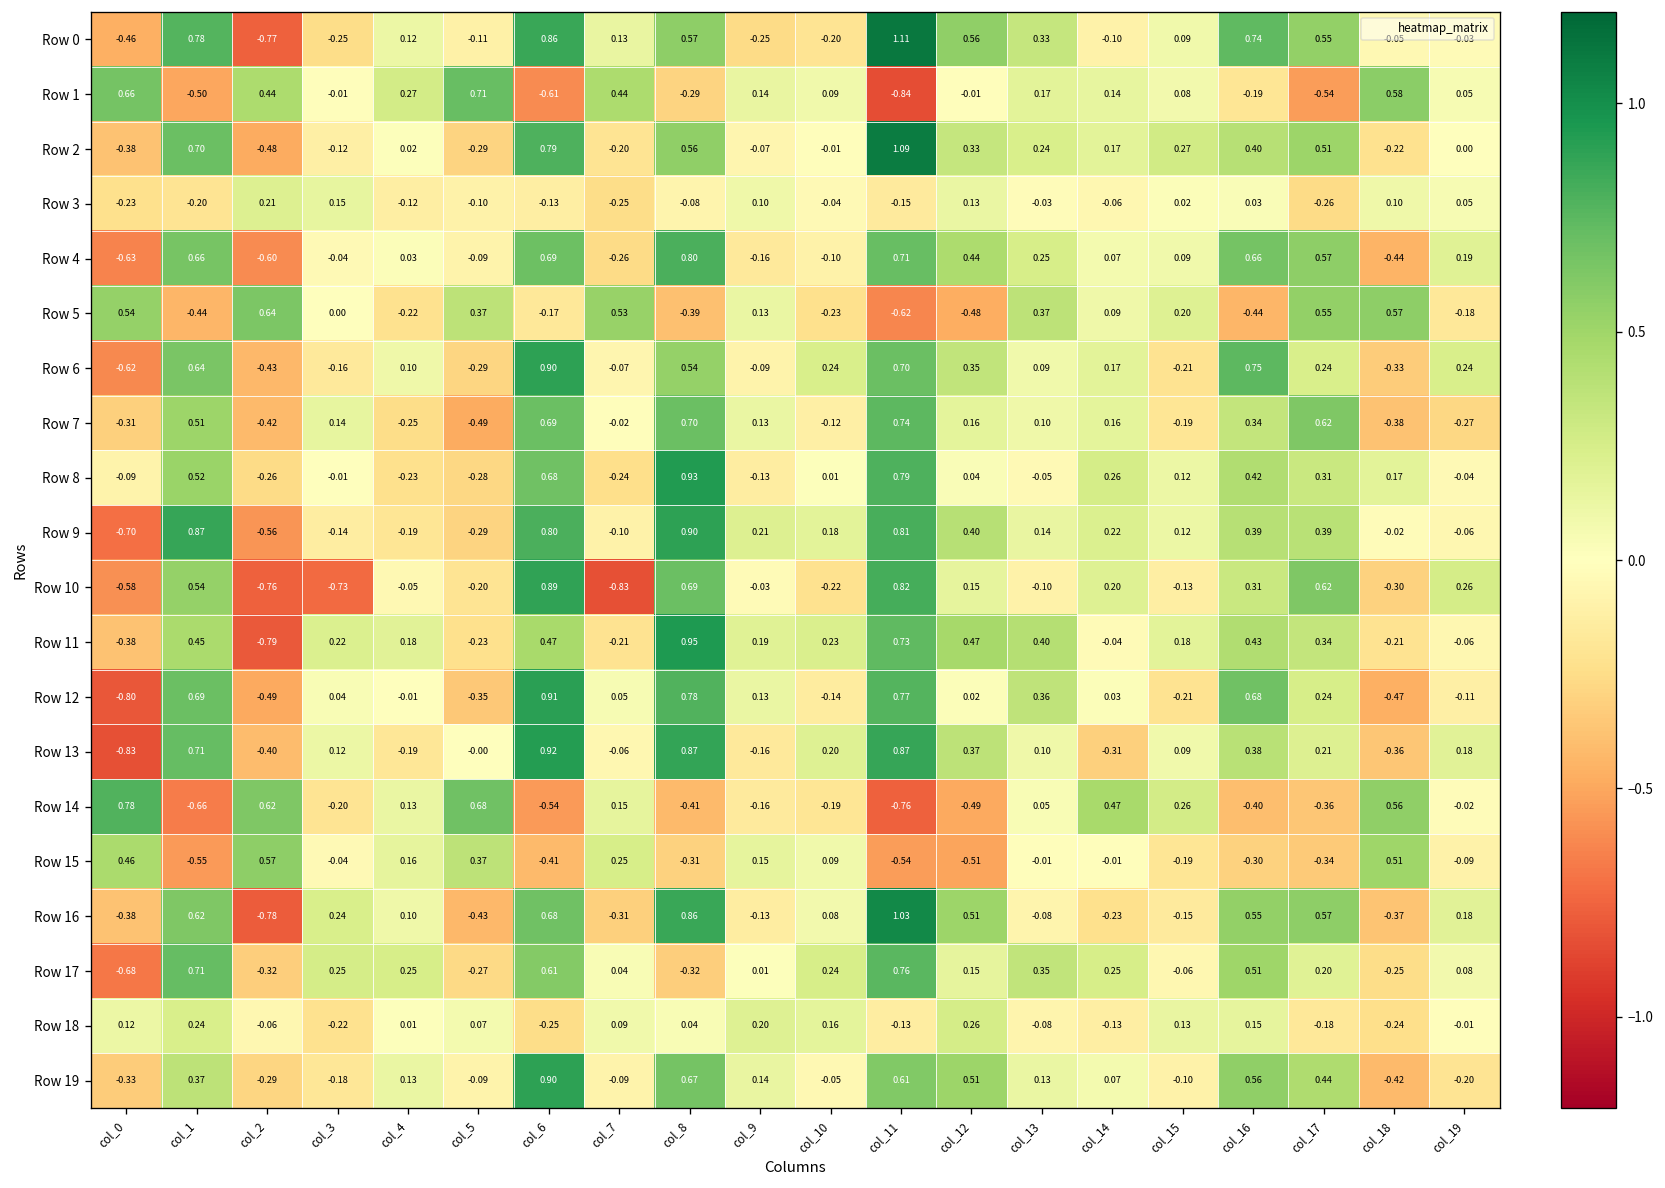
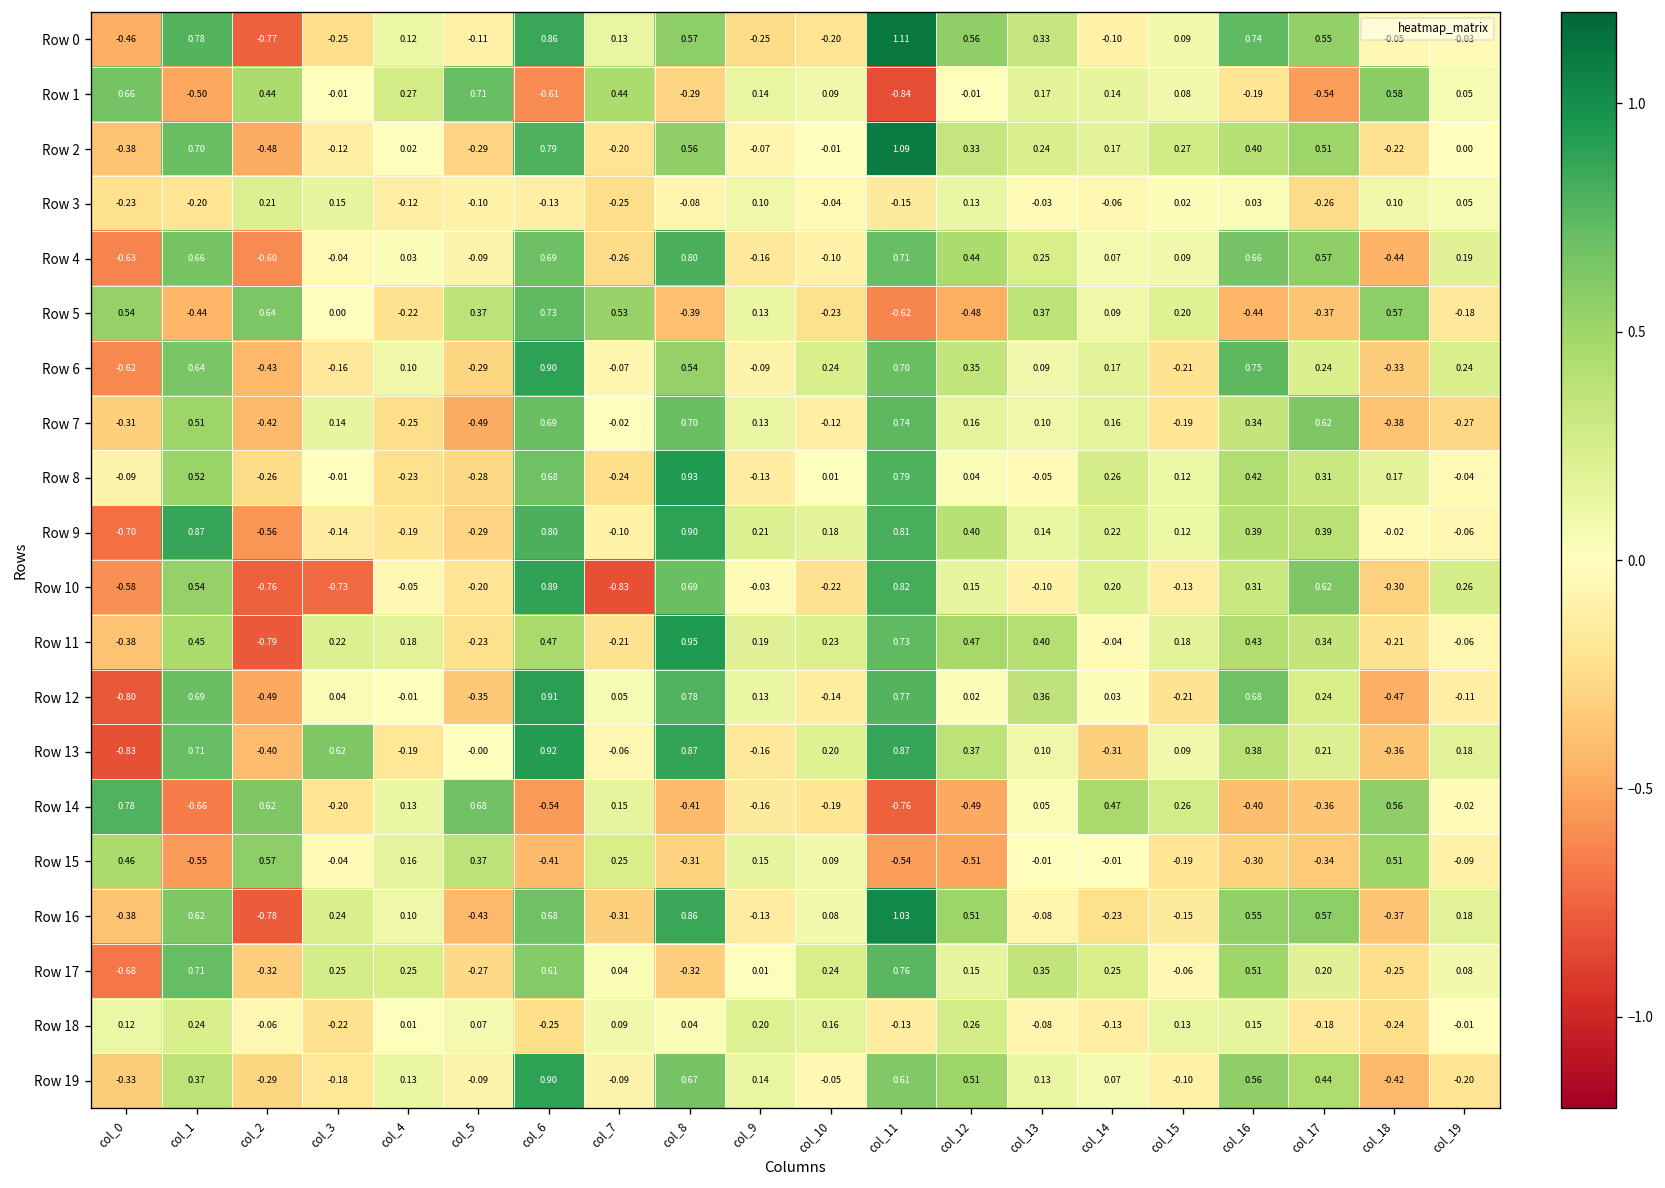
Row 5, col_6: -0.17 -> 0.73
Row 5, col_17: 0.55 -> -0.37
Row 13, col_3: 0.12 -> 0.62
